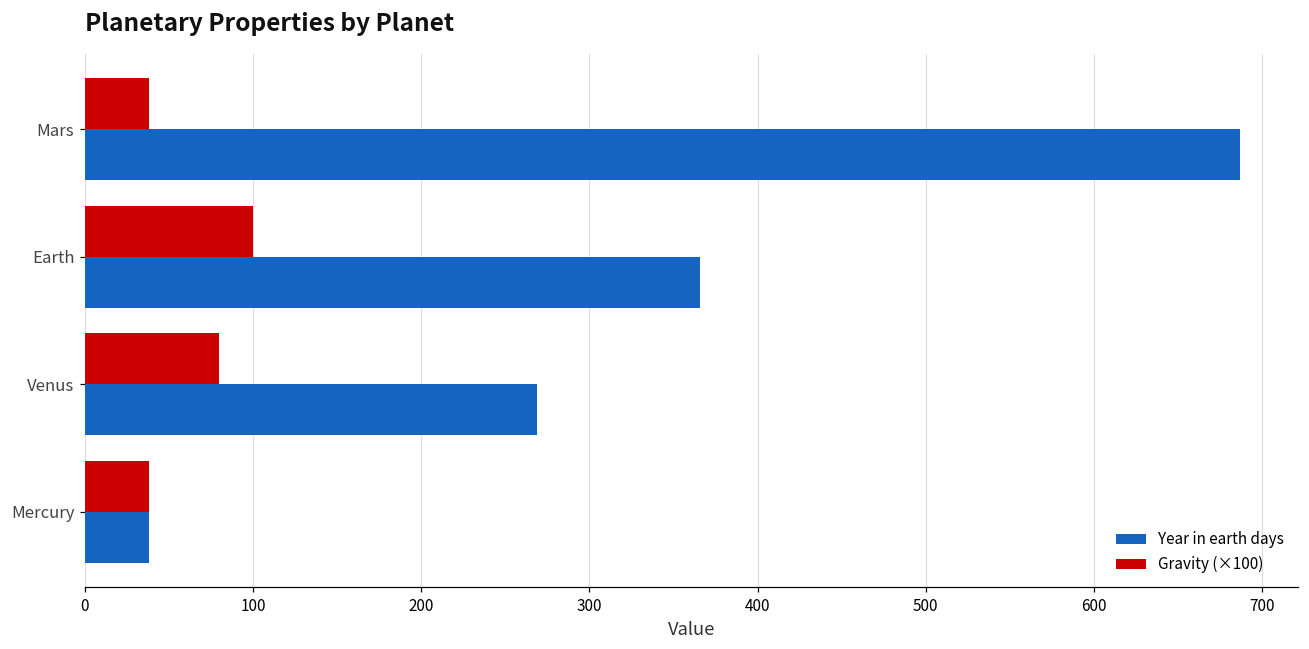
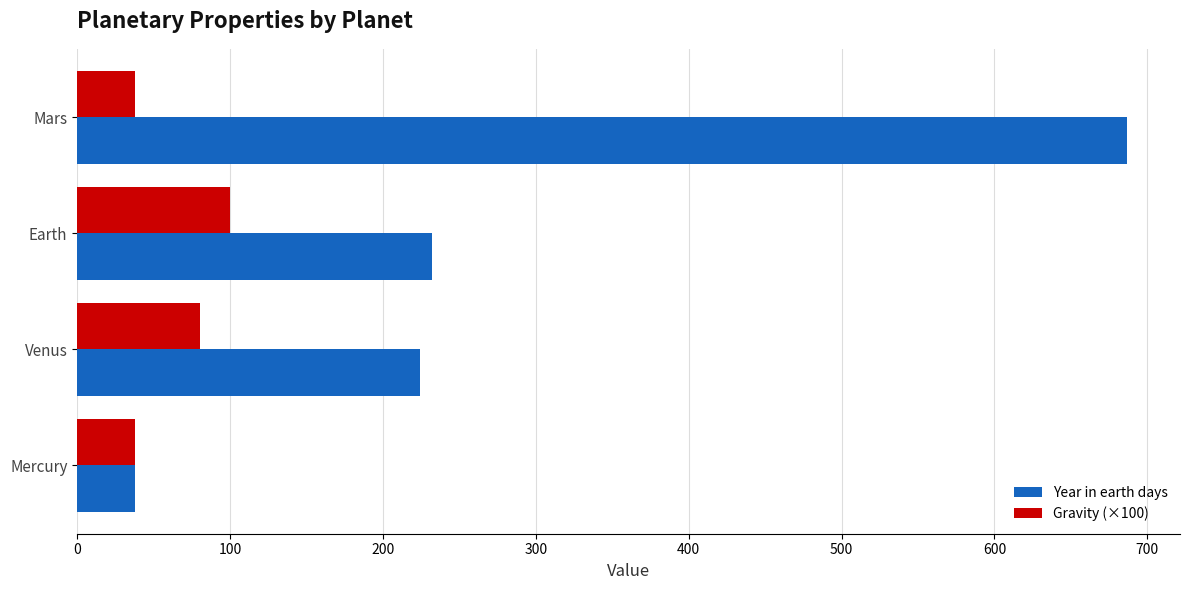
Year in earth days, Earth: 366 -> 232
Year in earth days, Venus: 269 -> 224
